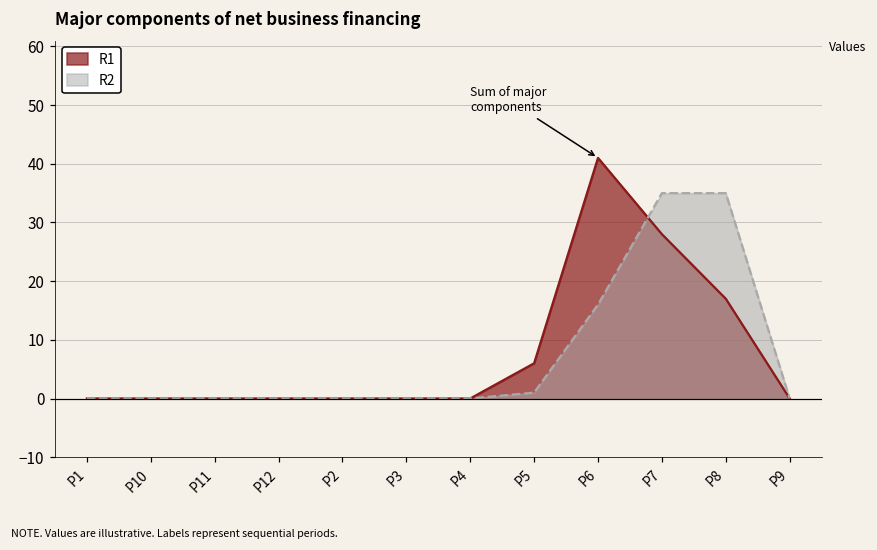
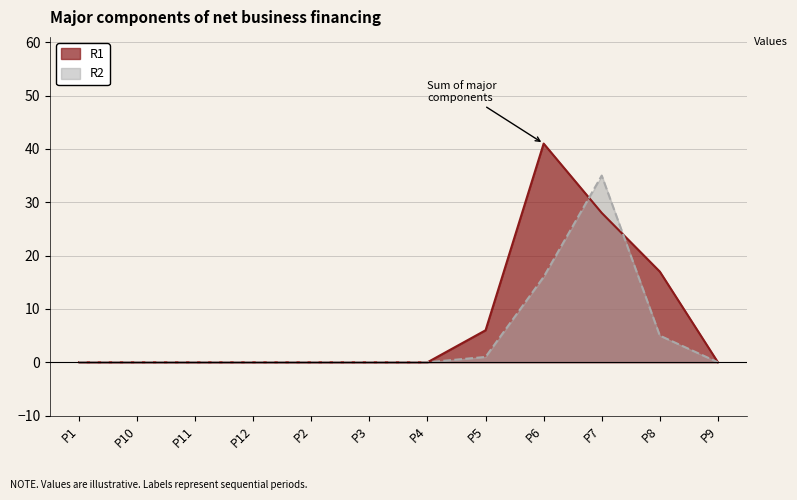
R2, P8: 35 -> 5
